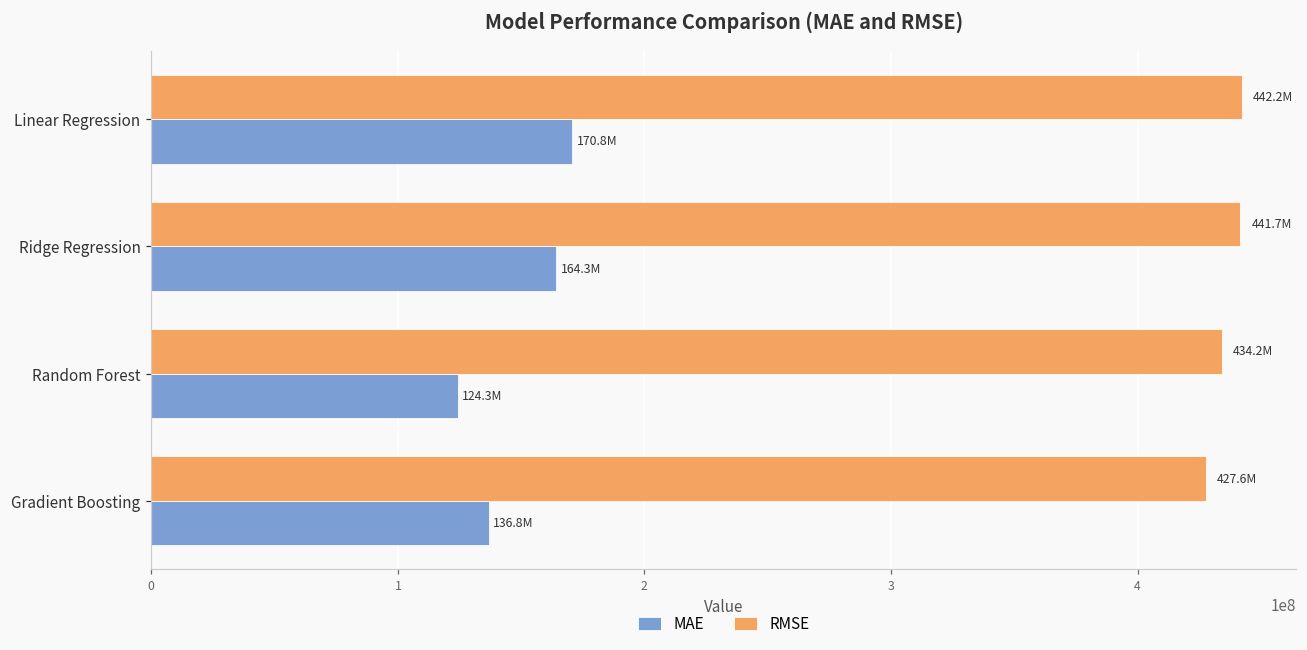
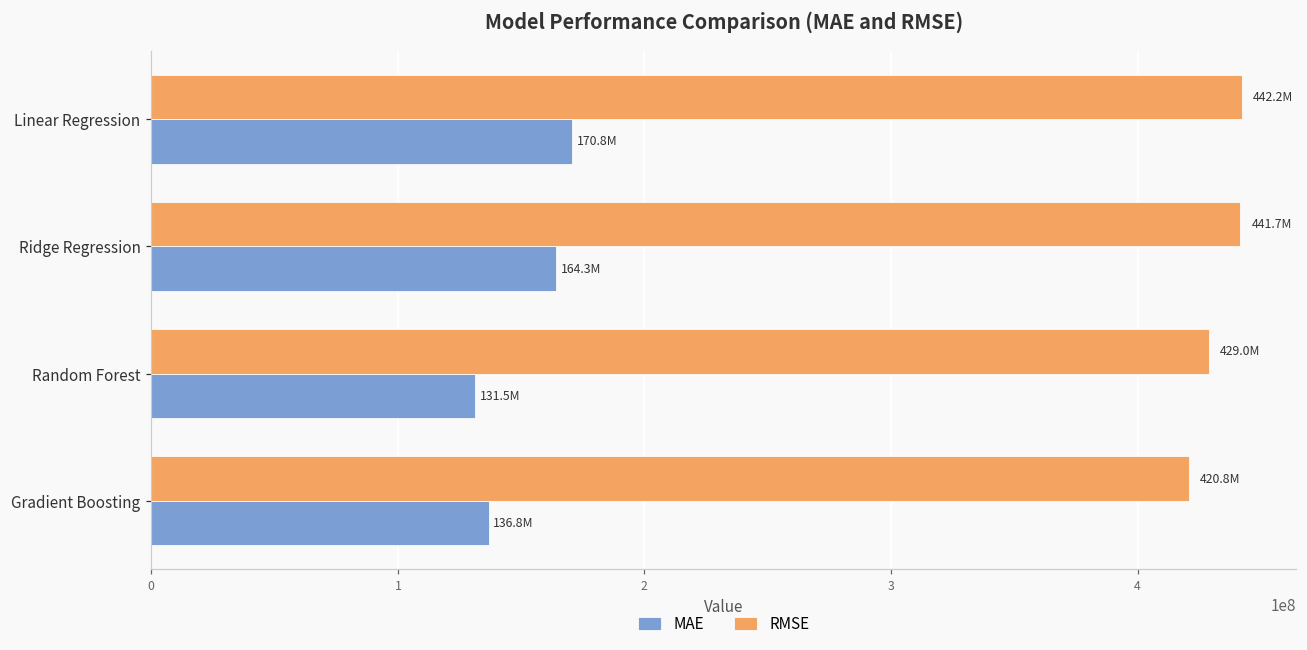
RMSE, Random Forest: 434.2M -> 429.0M
MAE, Random Forest: 124.3M -> 131.5M
RMSE, Gradient Boosting: 427.6M -> 420.8M
